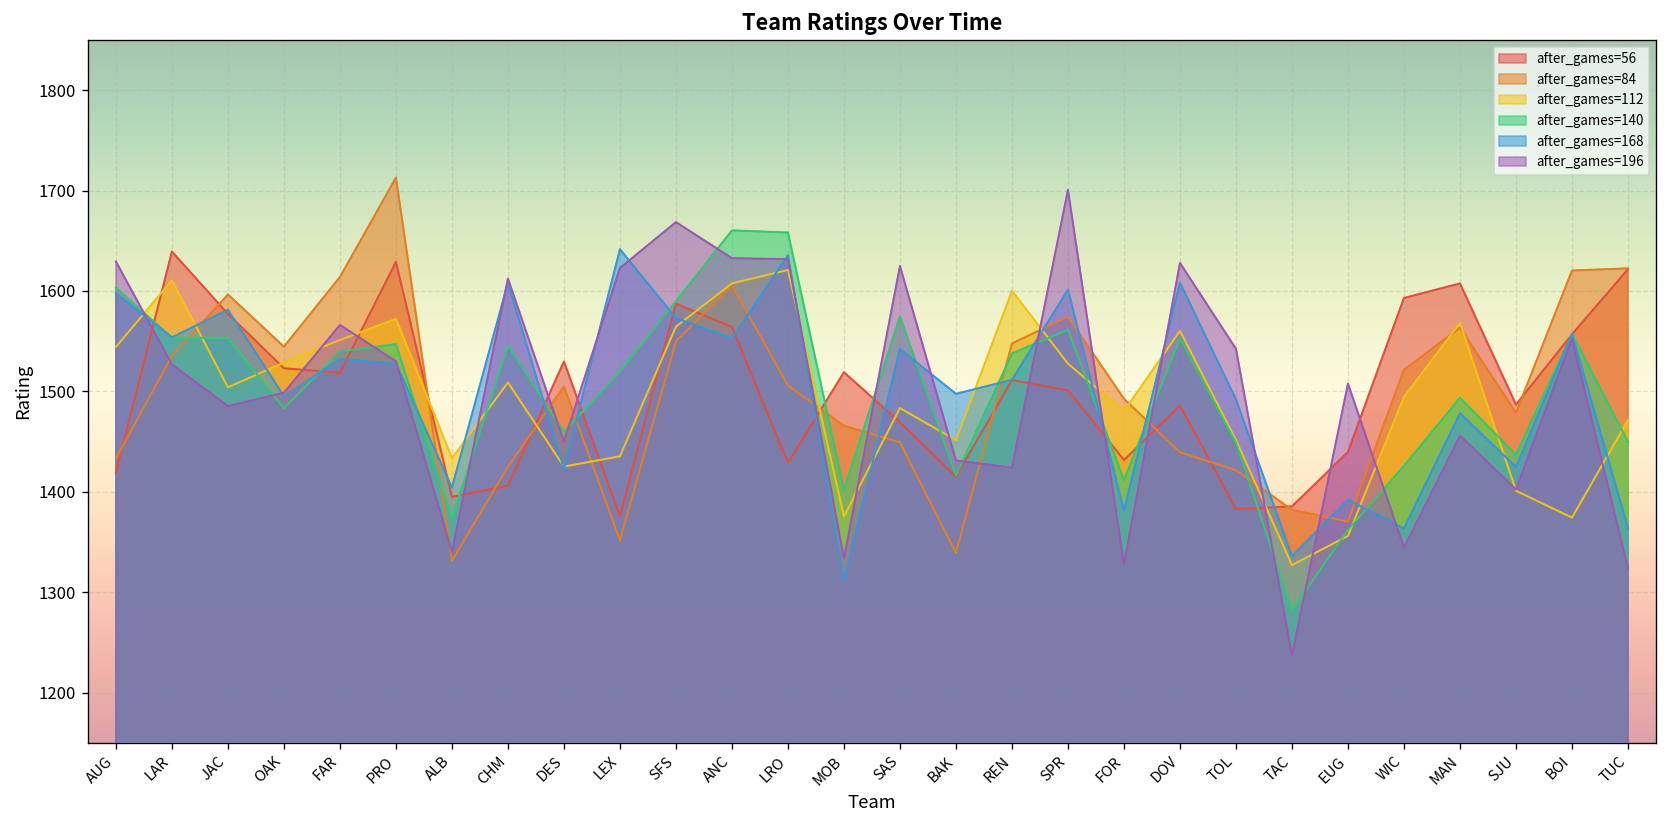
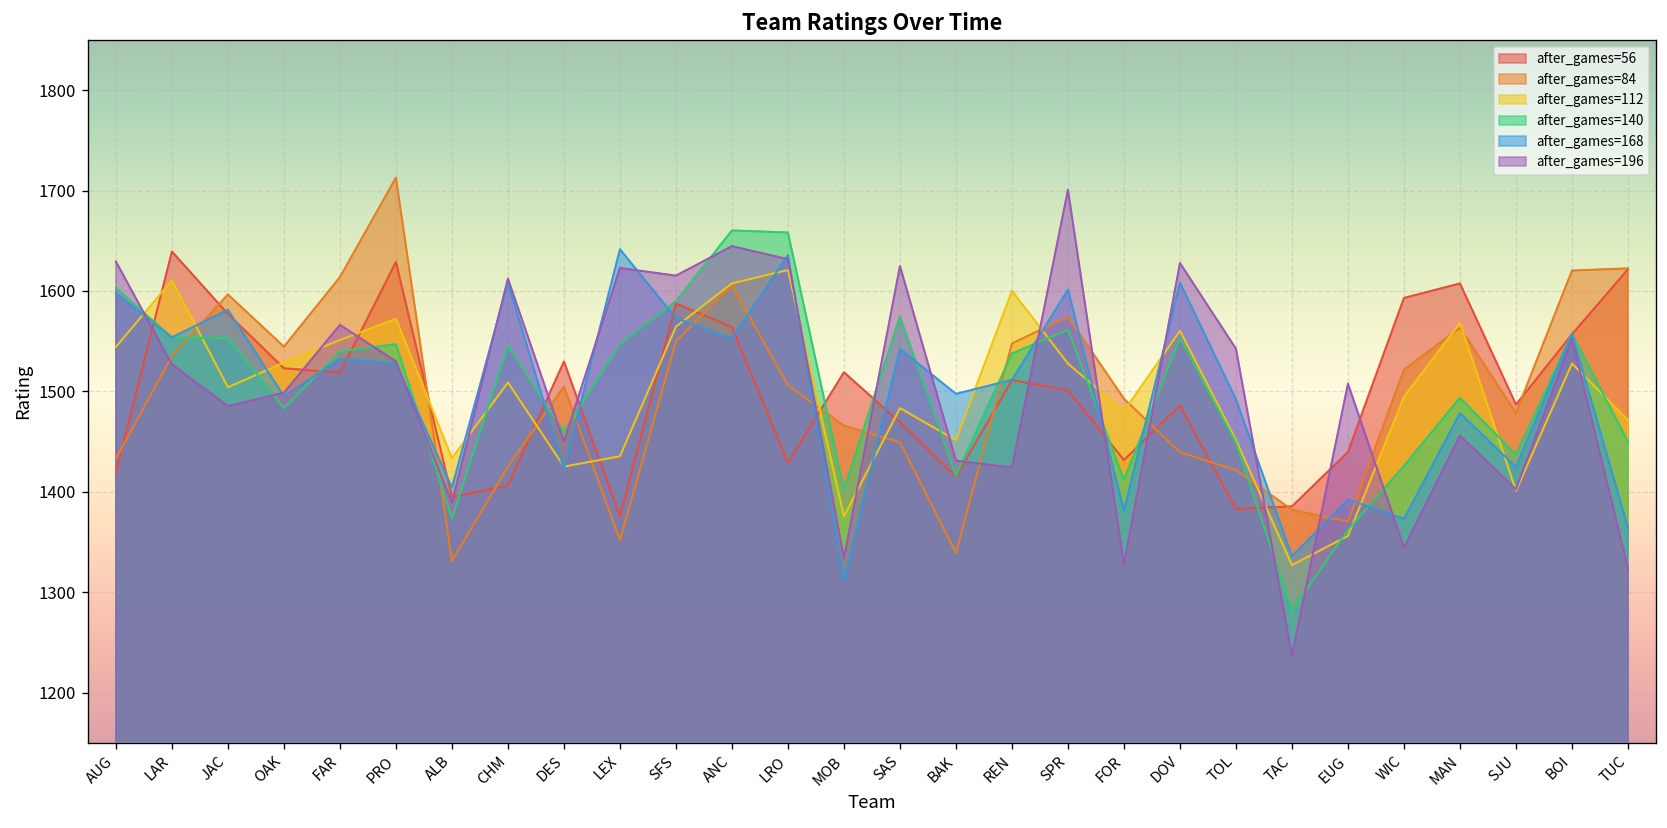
after_games=196, ALB: 1340 -> 1390
after_games=140, LEX: 1520 -> 1550
after_games=196, SFS: 1670 -> 1620
after_games=196, ANC: 1630 -> 1640
after_games=168, WIC: 1360 -> 1370
after_games=112, BOI: 1370 -> 1530
